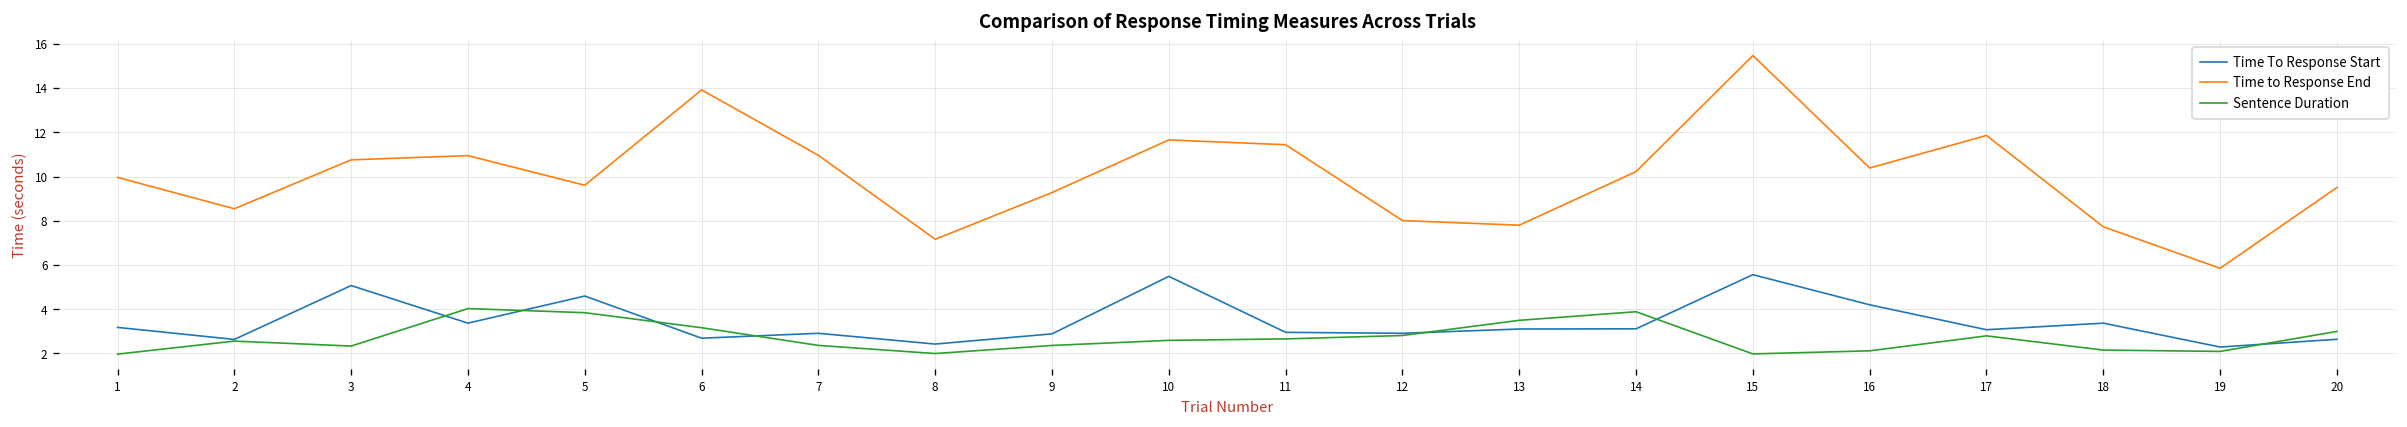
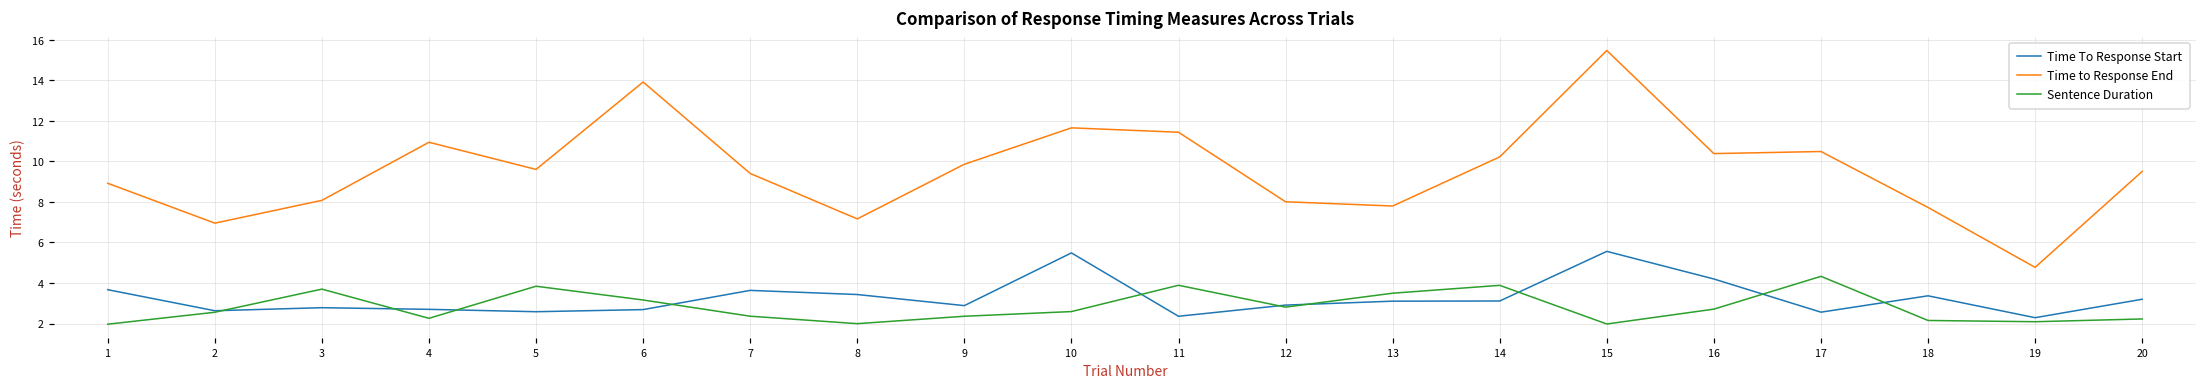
Time To Response Start, 1: 3.2 -> 3.7
Time to Response End, 1: 10.0 -> 8.9
Time to Response End, 2: 8.5 -> 7.0
Time To Response Start, 3: 5.1 -> 2.8
Time to Response End, 3: 10.8 -> 8.1
Sentence Duration, 3: 2.3 -> 3.7
Time To Response Start, 4: 3.4 -> 2.7
Sentence Duration, 4: 4.0 -> 2.3
Time To Response Start, 5: 4.6 -> 2.6
Time To Response Start, 7: 2.9 -> 3.6
Time to Response End, 7: 11.0 -> 9.4
Time To Response Start, 8: 2.4 -> 3.4
Time to Response End, 9: 9.3 -> 9.9
Time To Response Start, 11: 3.0 -> 2.4
Sentence Duration, 11: 2.7 -> 3.9
Sentence Duration, 16: 2.1 -> 2.7
Time To Response Start, 17: 3.1 -> 2.6
Time to Response End, 17: 11.9 -> 10.5
Sentence Duration, 17: 2.8 -> 4.3
Time to Response End, 19: 5.9 -> 4.8
Time To Response Start, 20: 2.6 -> 3.2
Sentence Duration, 20: 3.0 -> 2.2
